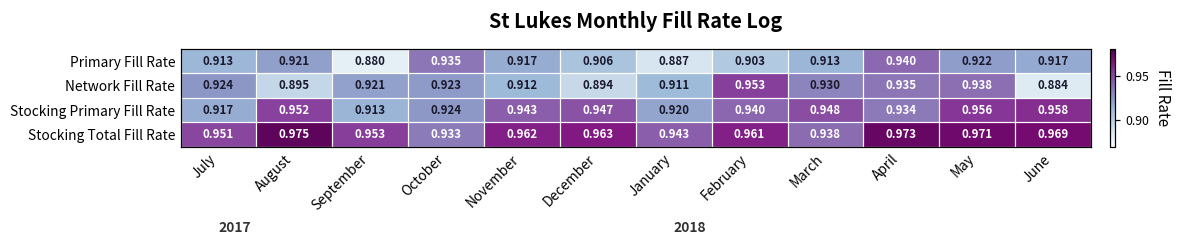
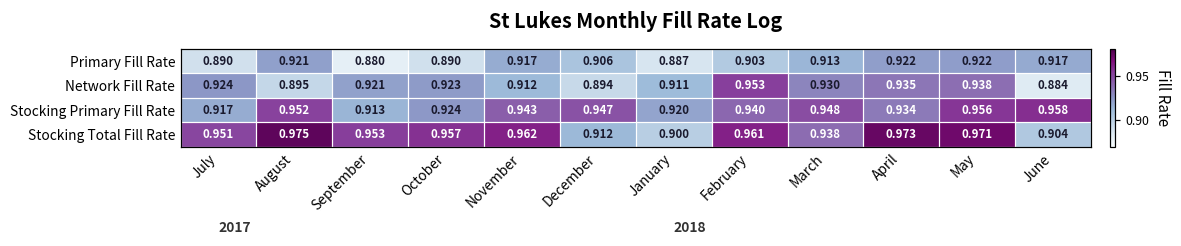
Primary Fill Rate, July: 0.913 -> 0.890
Primary Fill Rate, October: 0.935 -> 0.890
Primary Fill Rate, April: 0.940 -> 0.922
Stocking Total Fill Rate, October: 0.933 -> 0.957
Stocking Total Fill Rate, December: 0.963 -> 0.912
Stocking Total Fill Rate, January: 0.943 -> 0.900
Stocking Total Fill Rate, June: 0.969 -> 0.904
